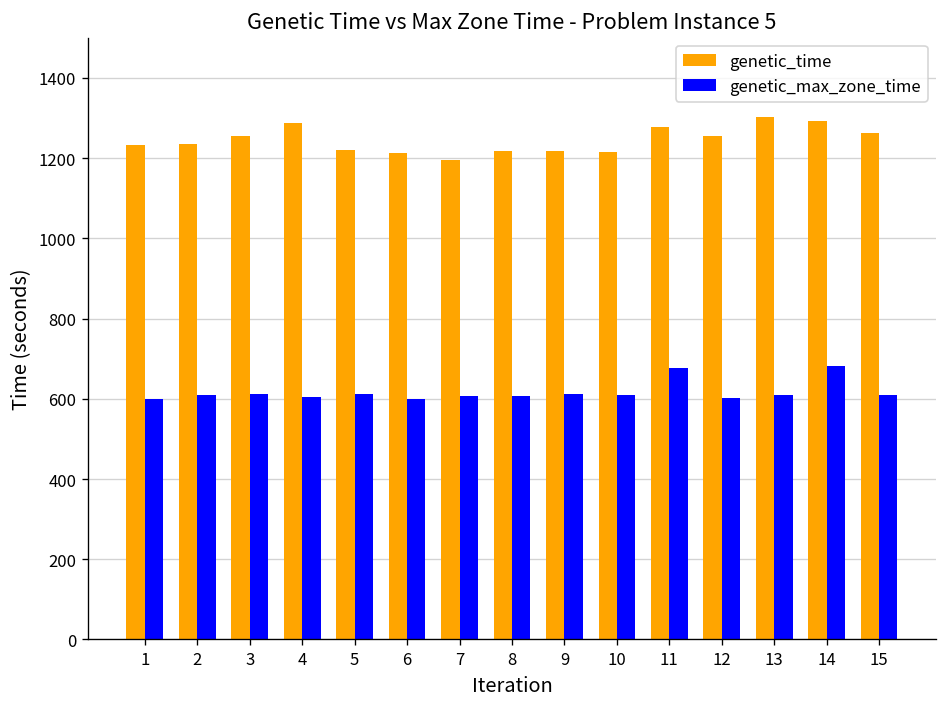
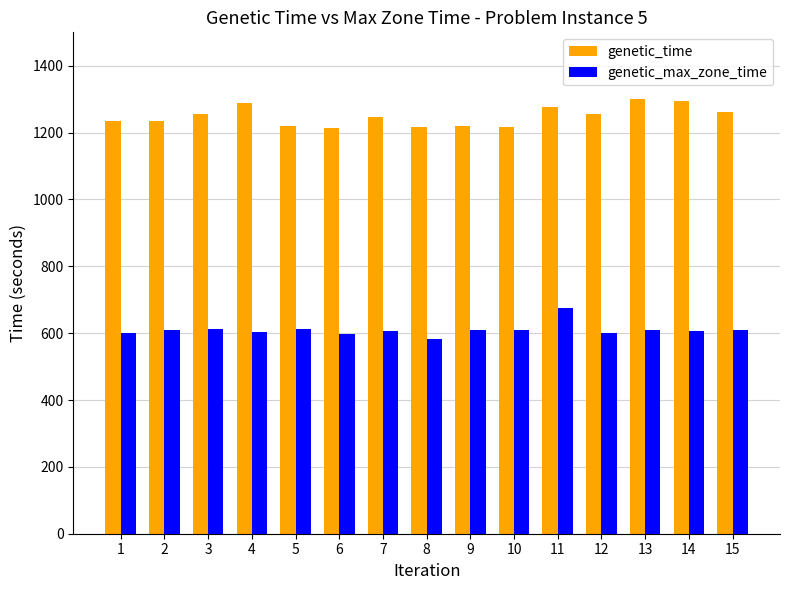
genetic_time, 7: 1200 -> 1250
genetic_max_zone_time, 8: 610 -> 580
genetic_max_zone_time, 14: 680 -> 610
